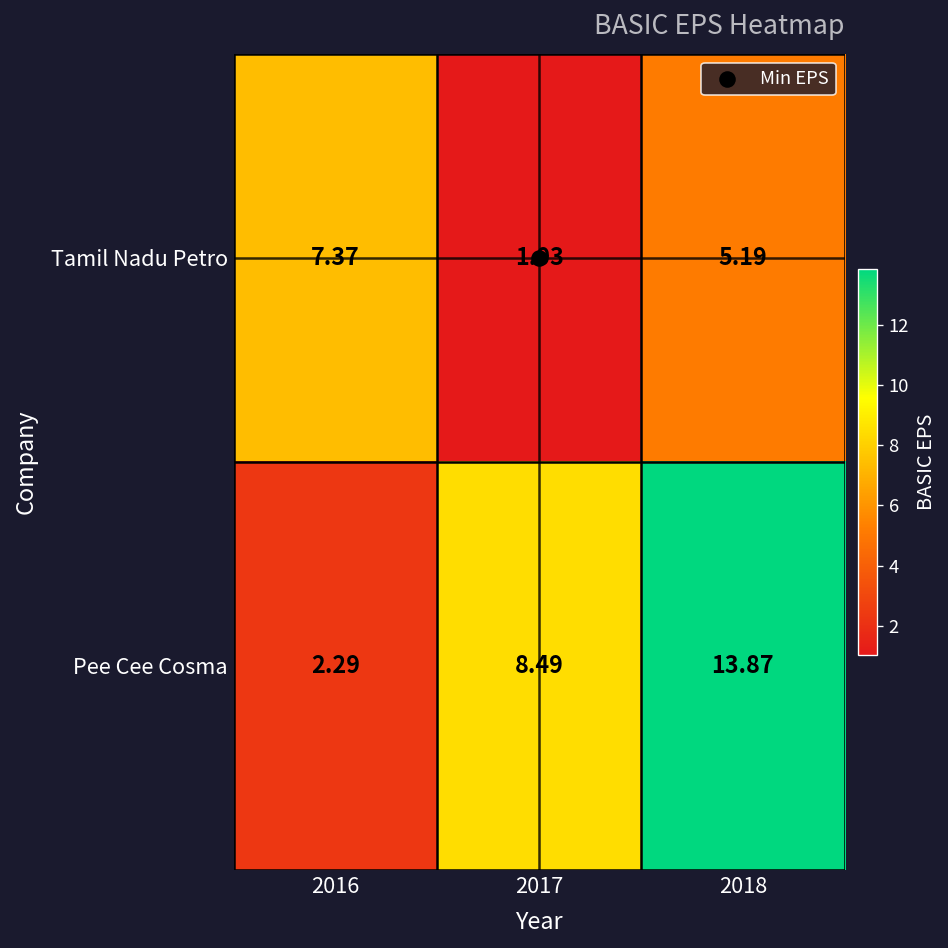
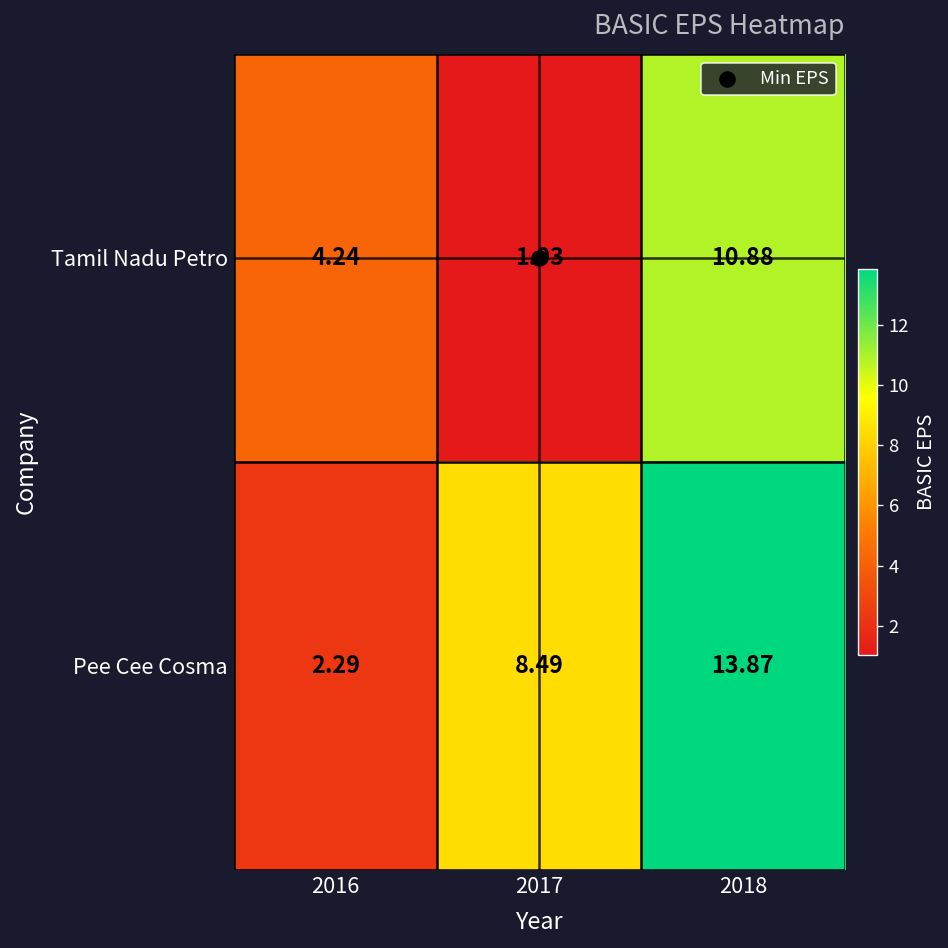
Tamil Nadu Petro, 2016: 7.37 -> 4.24
Tamil Nadu Petro, 2018: 5.19 -> 10.88
